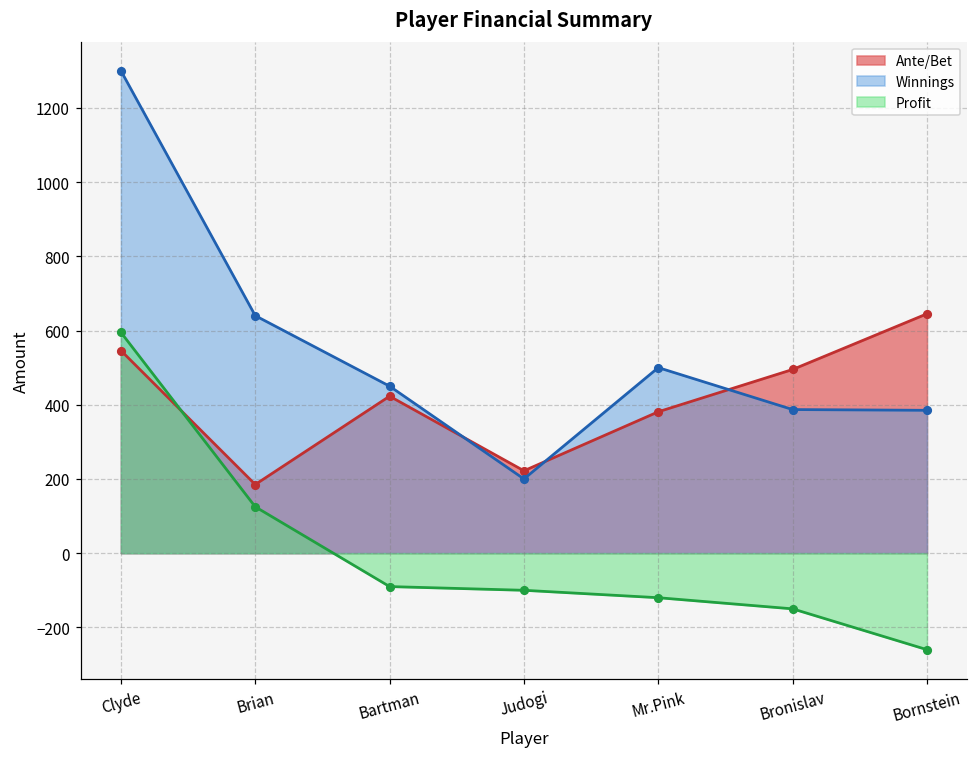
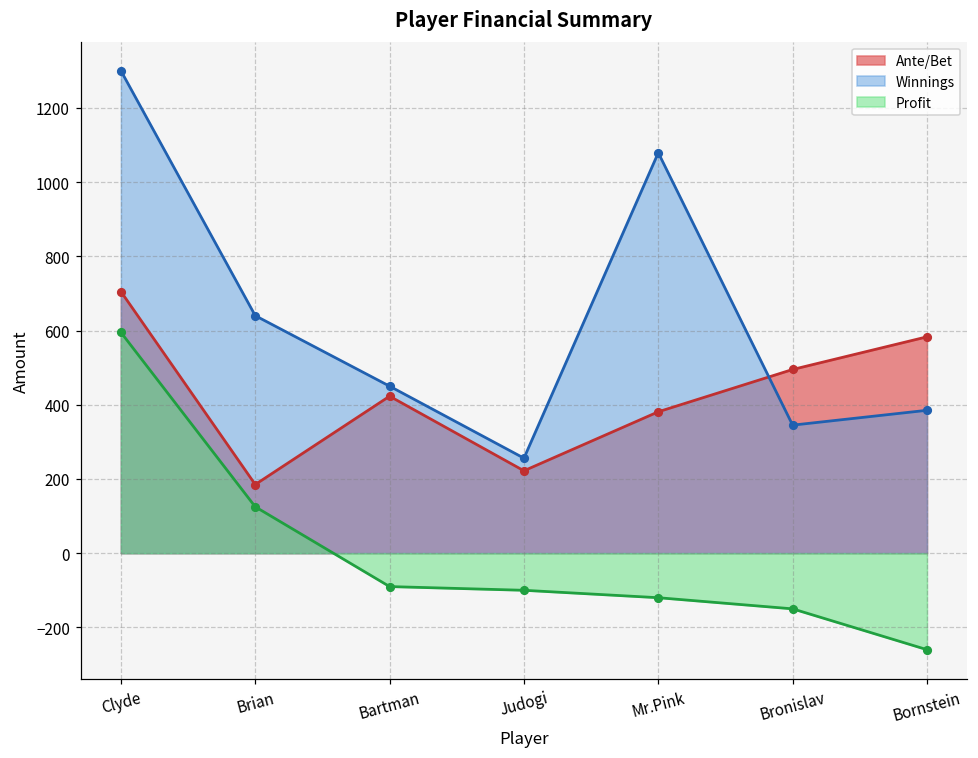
Ante/Bet, Clyde: 550 -> 710
Winnings, Judogi: 200 -> 260
Winnings, Mr.Pink: 500 -> 1080
Winnings, Bronislav: 390 -> 350
Ante/Bet, Bornstein: 650 -> 580
